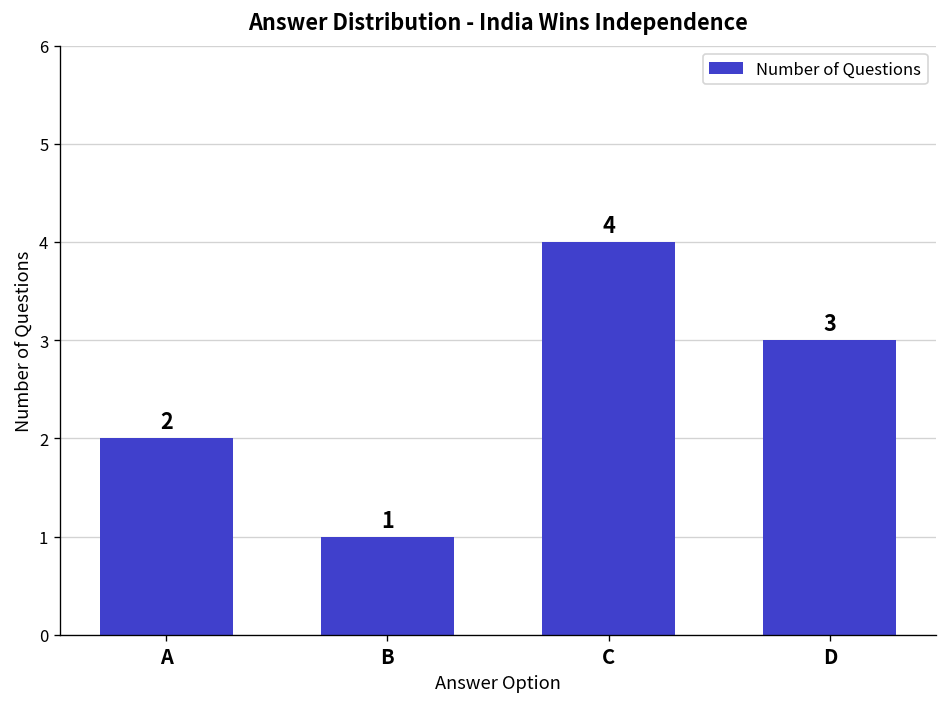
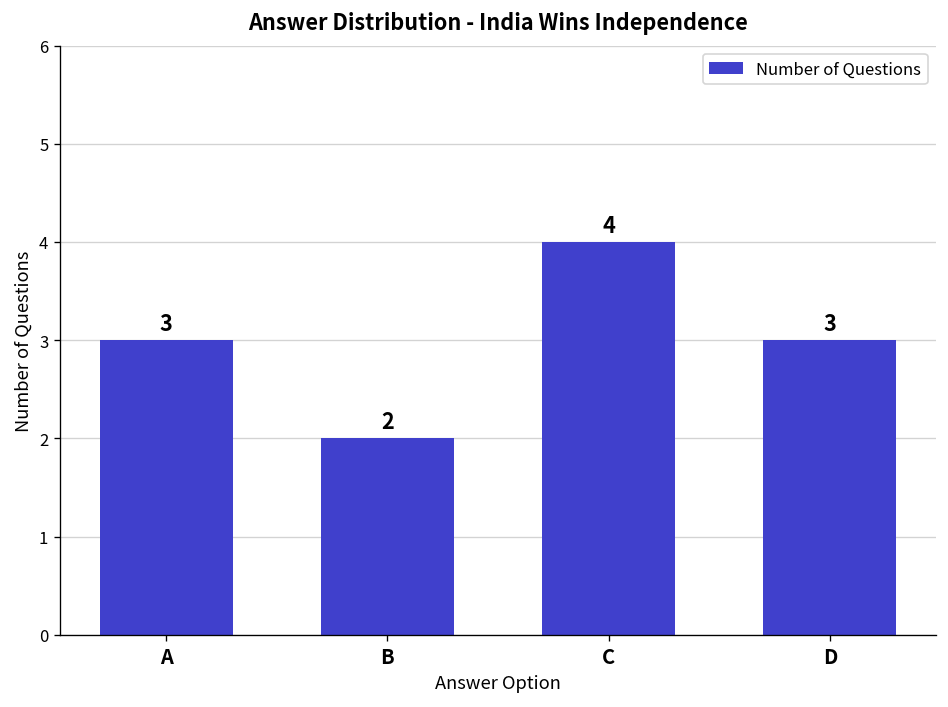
A: 2 -> 3
B: 1 -> 2
